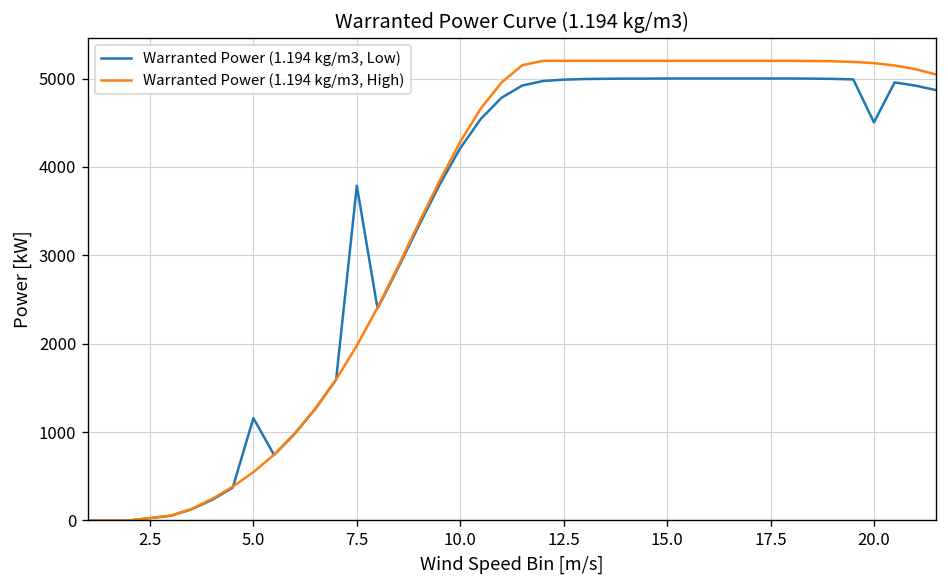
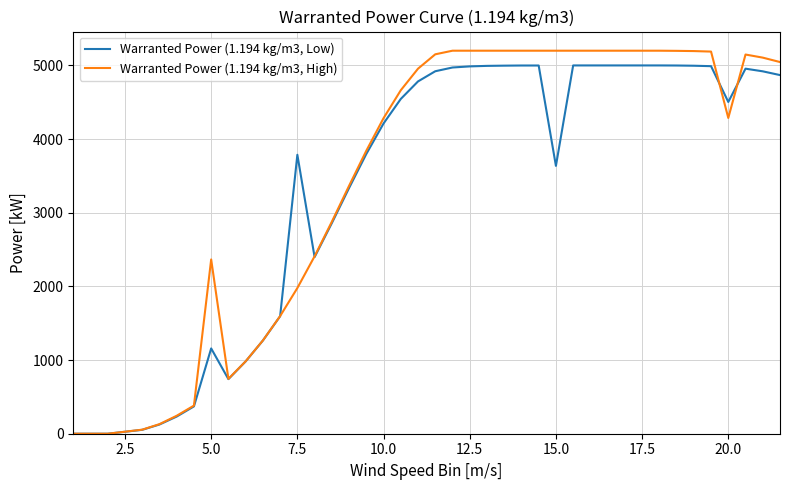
Warranted Power (1.194 kg/m3, High), 5.0: 500 -> 2400
Warranted Power (1.194 kg/m3, Low), 15.0: 5000 -> 3600
Warranted Power (1.194 kg/m3, High), 20.0: 5200 -> 4300
